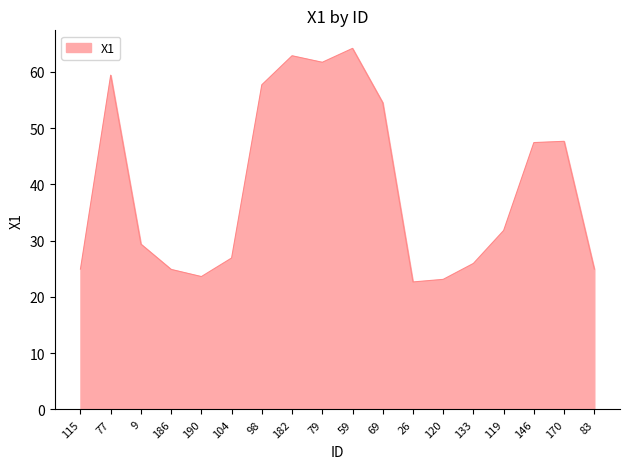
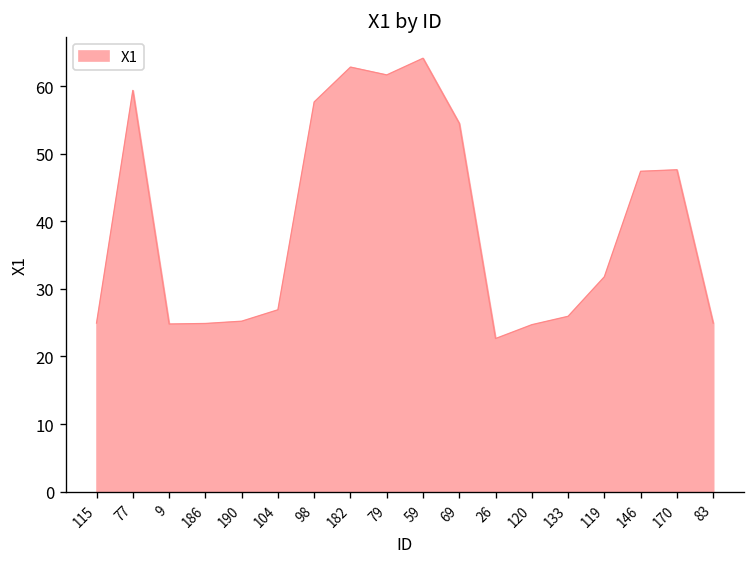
9: 29 -> 25
190: 24 -> 25
120: 23 -> 25
